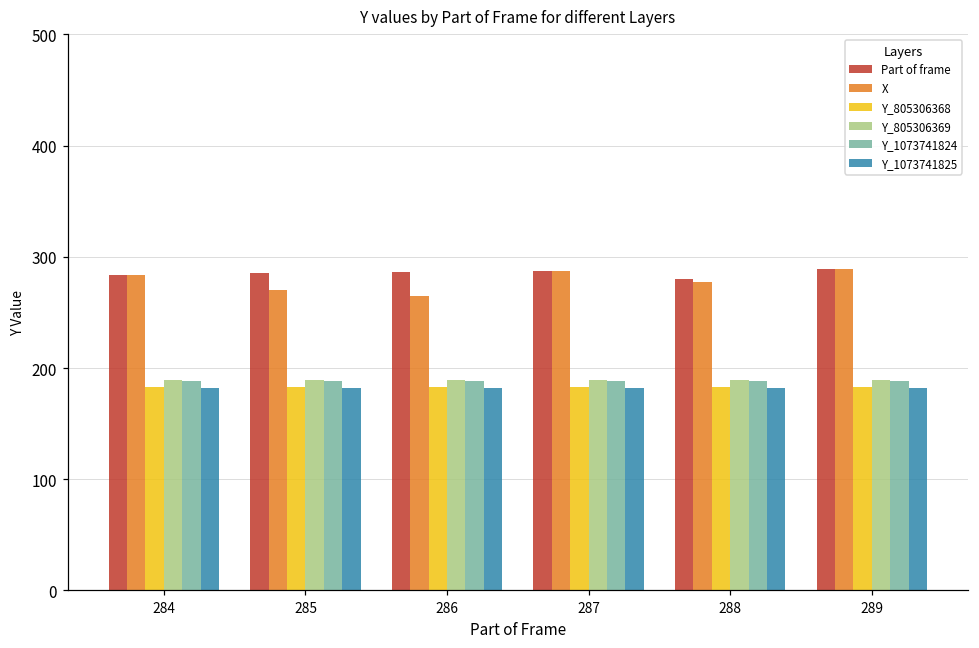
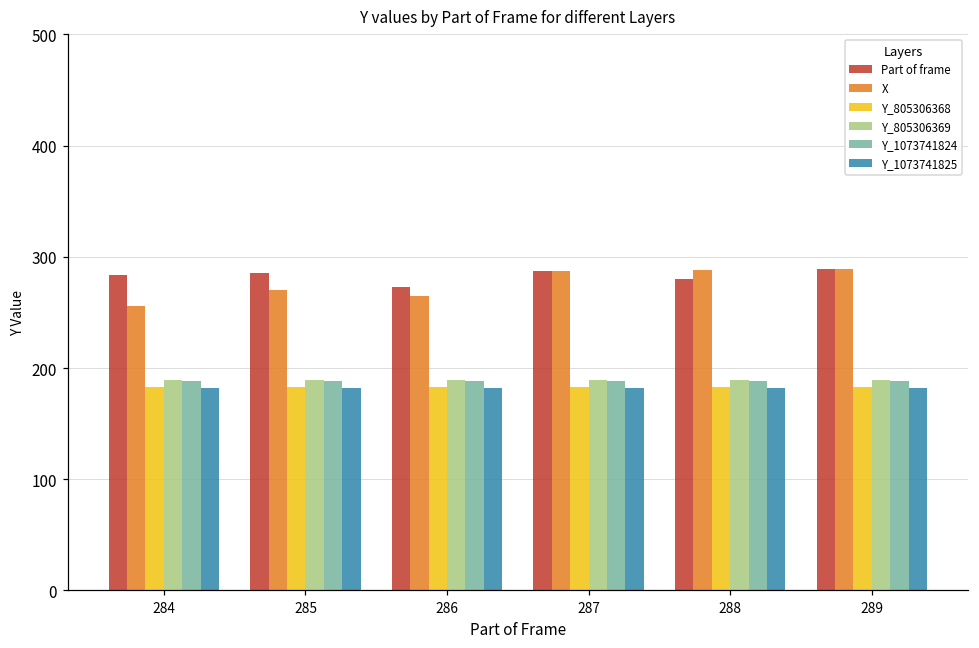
X, 284: 284 -> 256
Part of frame, 286: 286 -> 273
X, 288: 277 -> 288
